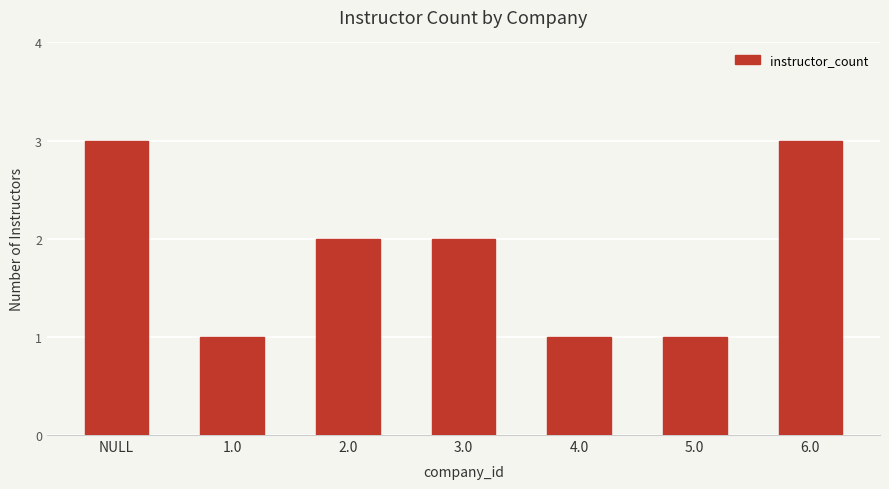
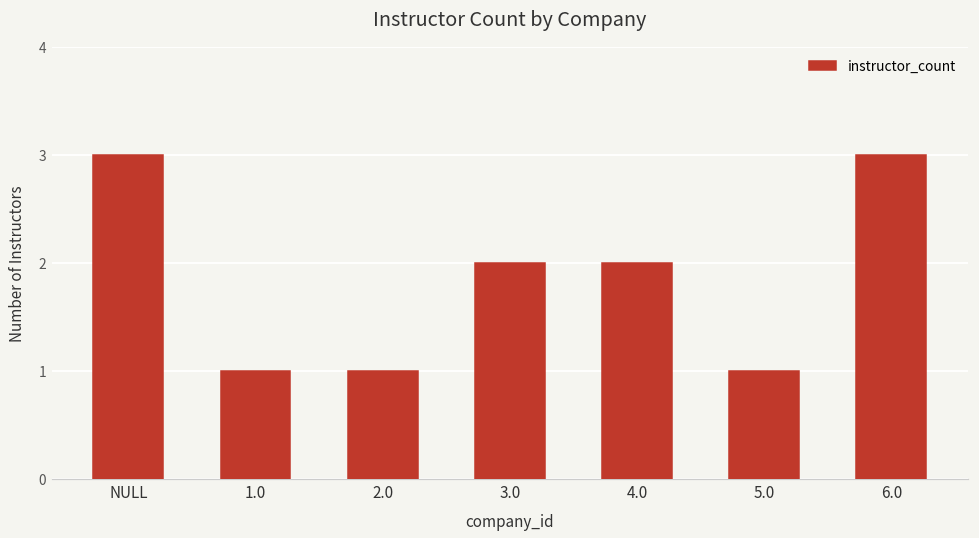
2.0: 2 -> 1
4.0: 1 -> 2
